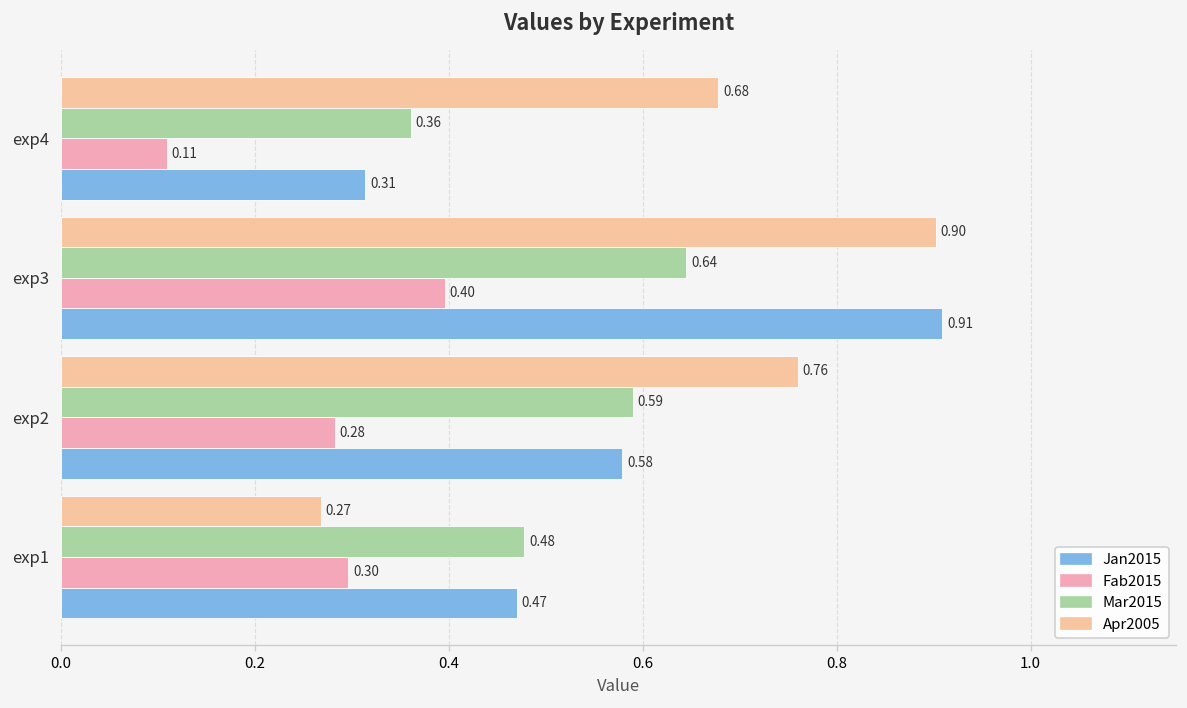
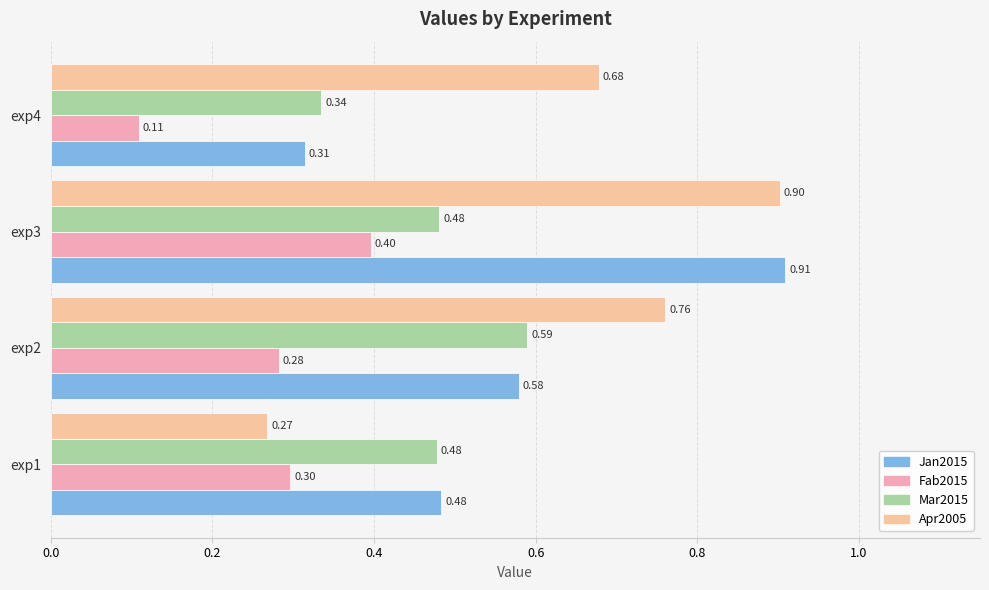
Mar2015, exp4: 0.36 -> 0.34
Mar2015, exp3: 0.64 -> 0.48
Jan2015, exp1: 0.47 -> 0.48
